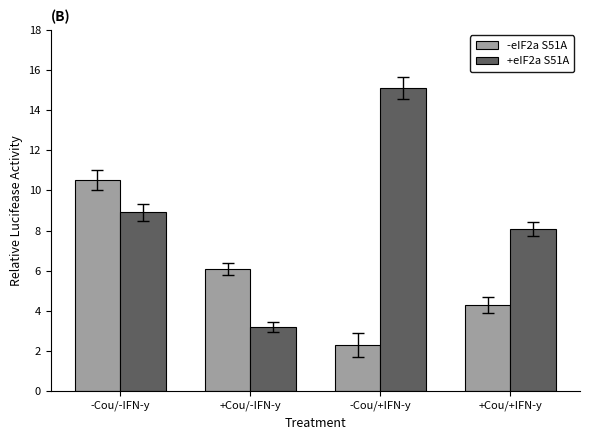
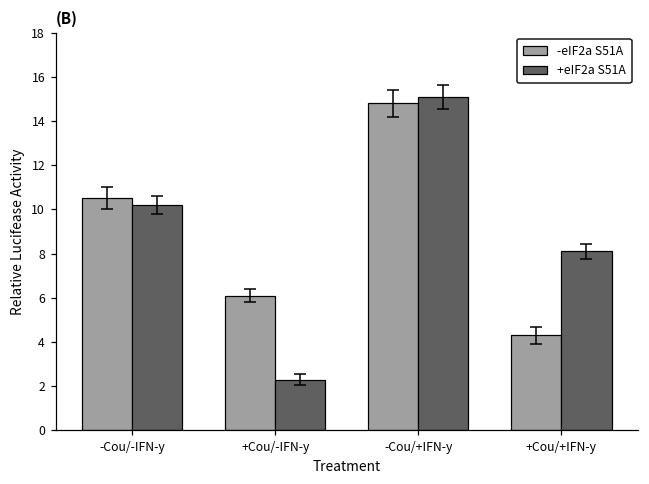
+eIF2a S51A, -Cou/-IFN-y: 8.9 -> 10.2
+eIF2a S51A, +Cou/-IFN-y: 3.2 -> 2.3
-eIF2a S51A, -Cou/+IFN-y: 2.3 -> 14.8
